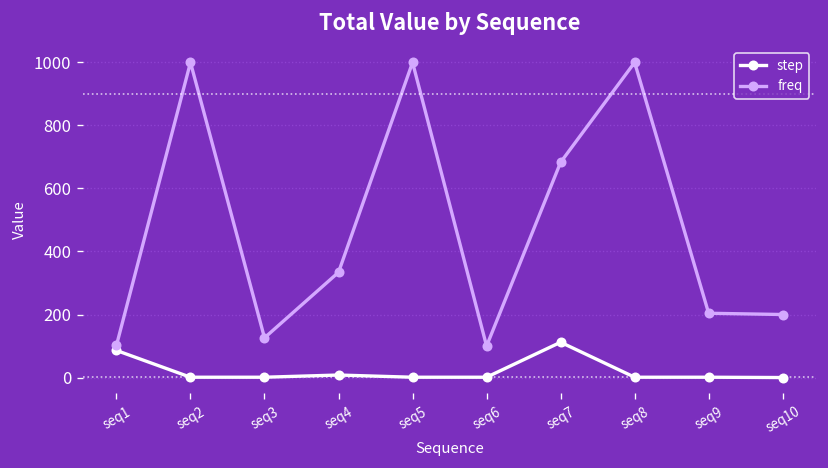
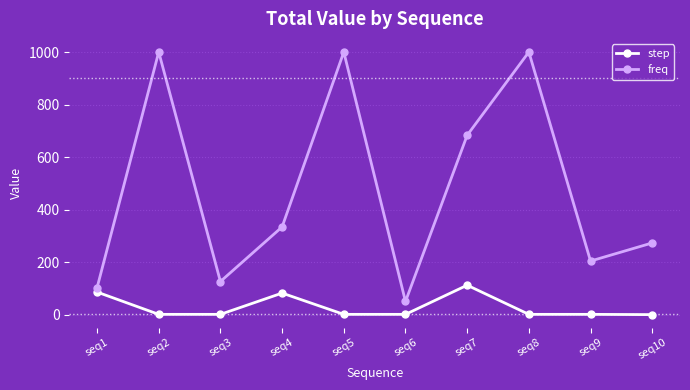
step, seq4: 10 -> 80
freq, seq6: 100 -> 50
freq, seq10: 200 -> 270
